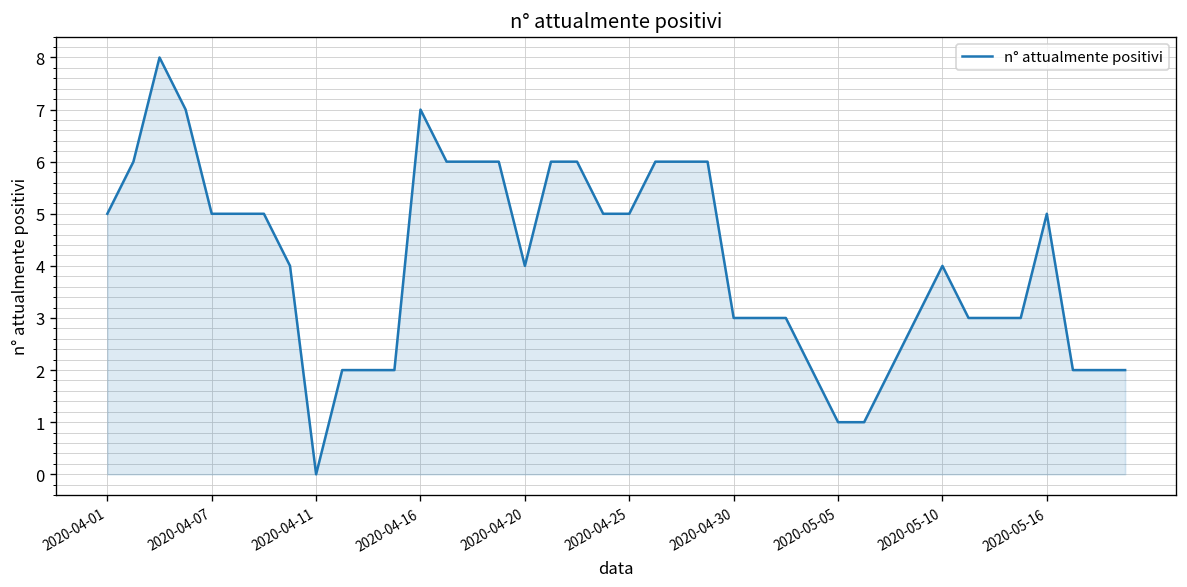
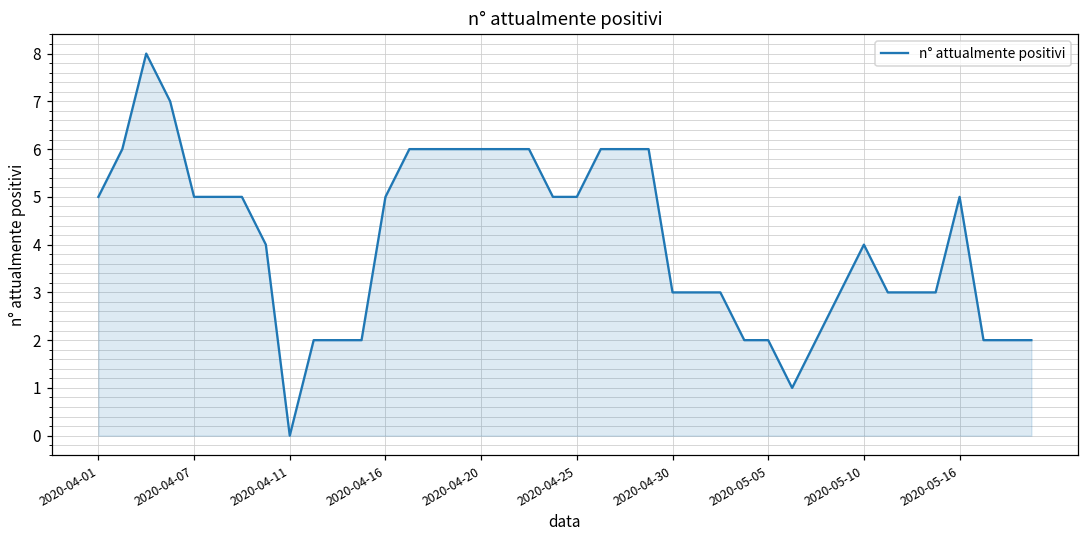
2020-04-16: 7 -> 5
2020-04-20: 4 -> 6
2020-05-05: 1 -> 2
